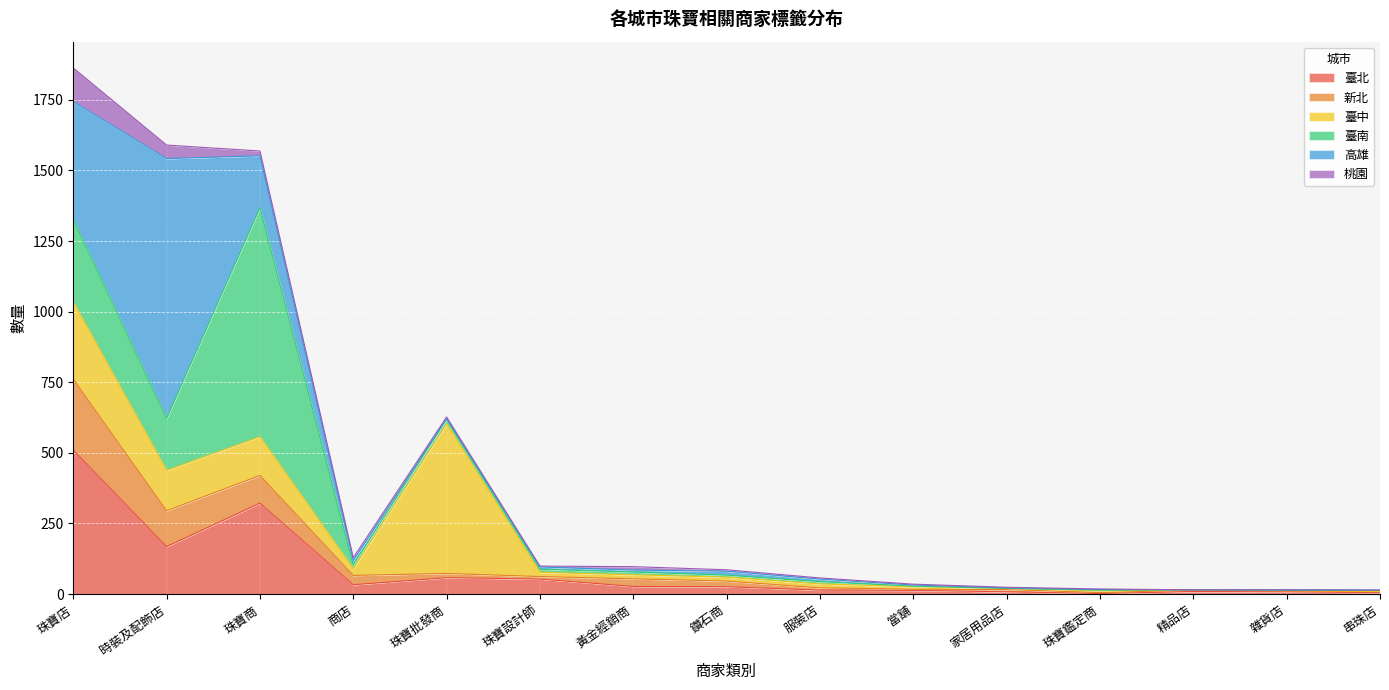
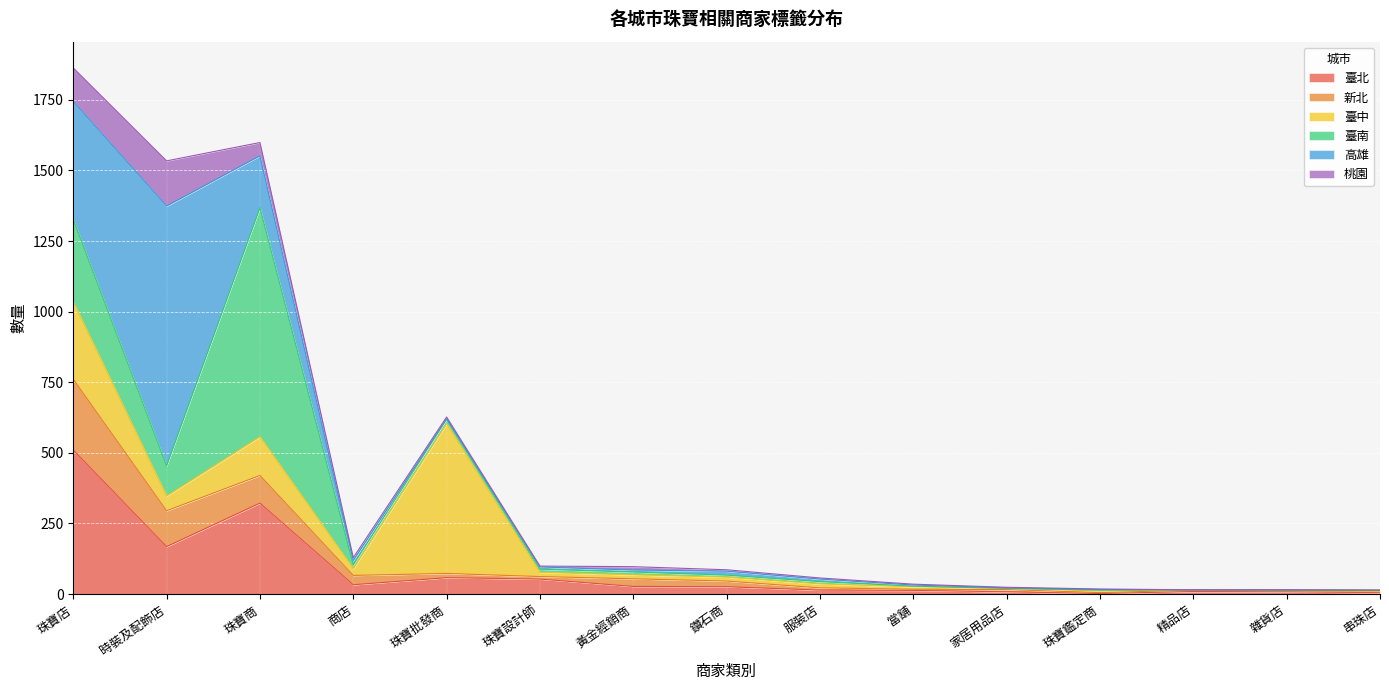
臺中, 時裝及配飾店: 140 -> 50
臺南, 時裝及配飾店: 180 -> 110
桃園, 時裝及配飾店: 50 -> 160
桃園, 珠寶商: 20 -> 50
